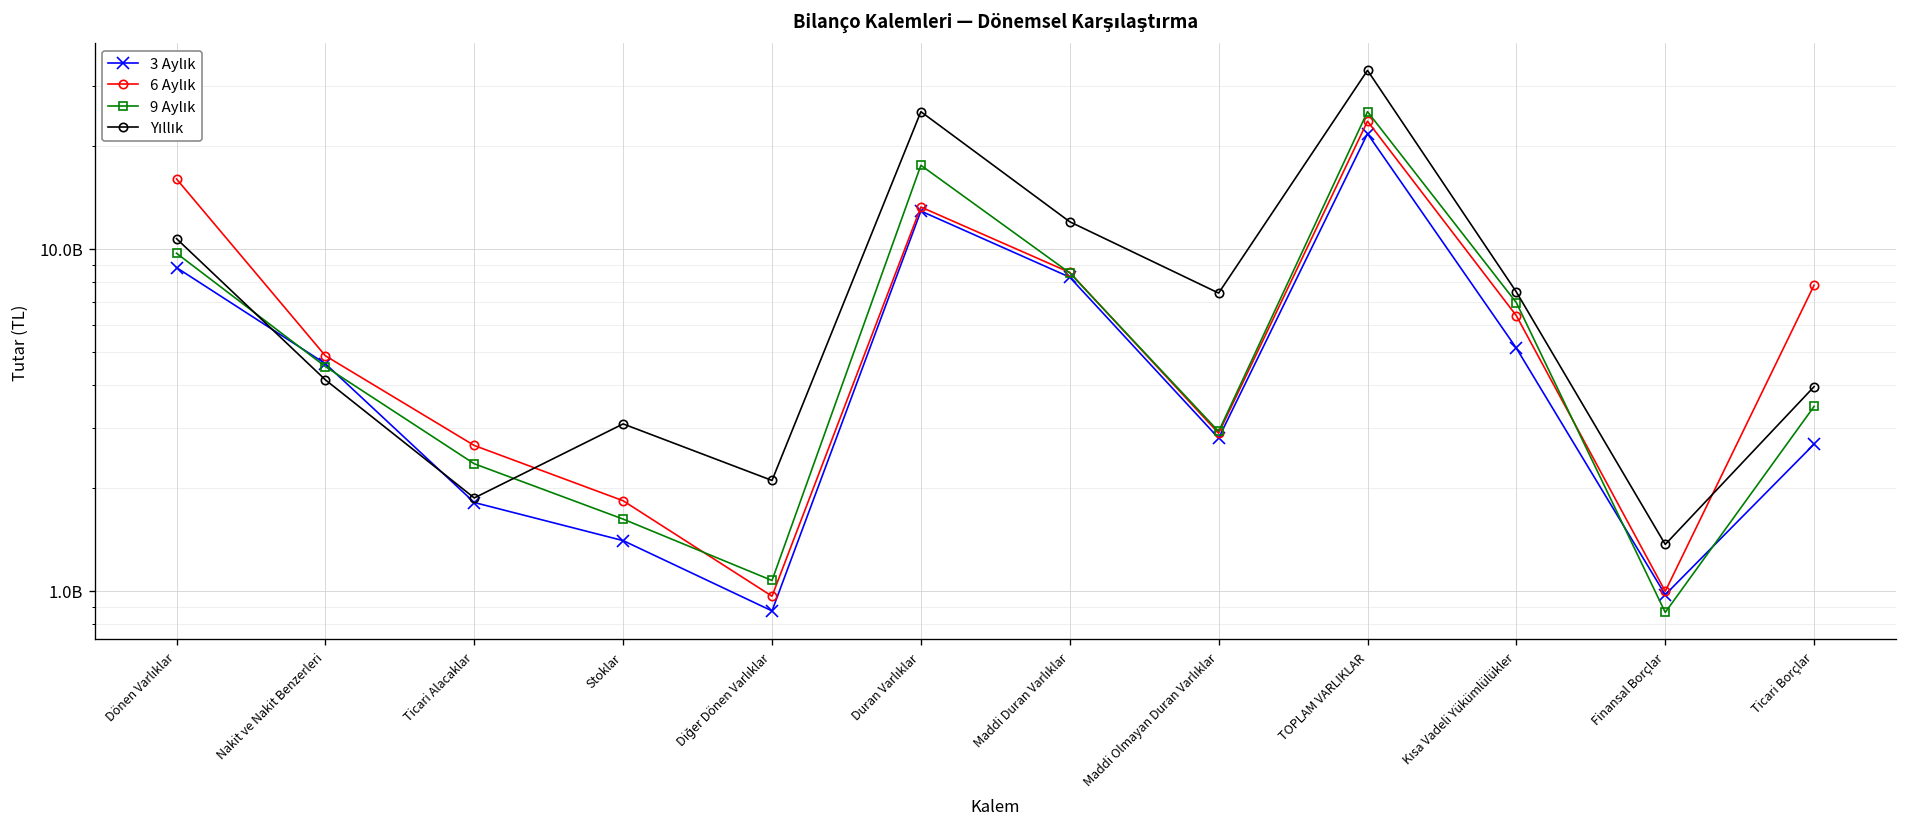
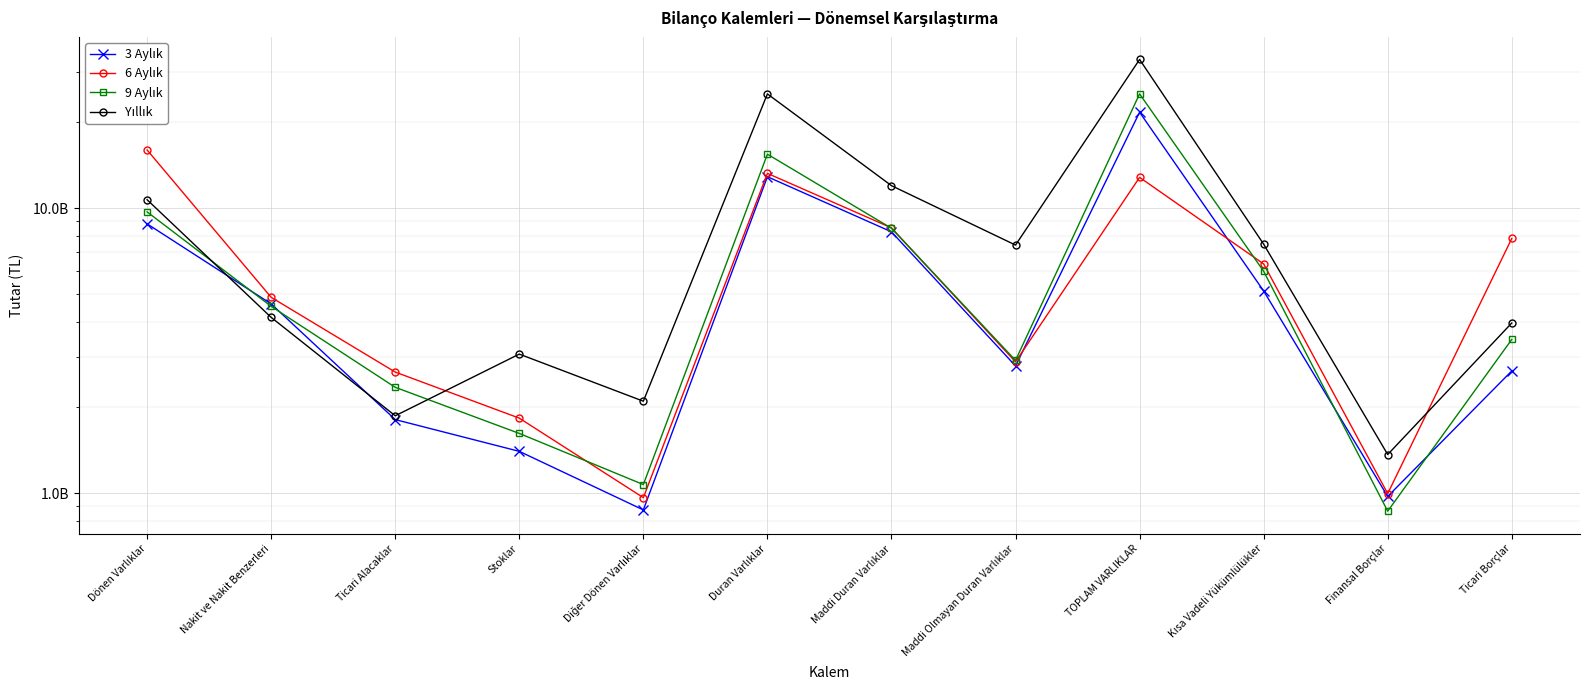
9 Aylık, Duran Varlıklar: 18000000000 -> 15000000000
6 Aylık, TOPLAM VARLIKLAR: 24000000000 -> 13000000000
9 Aylık, Kısa Vadeli Yükümlülükler: 7000000000 -> 6000000000
